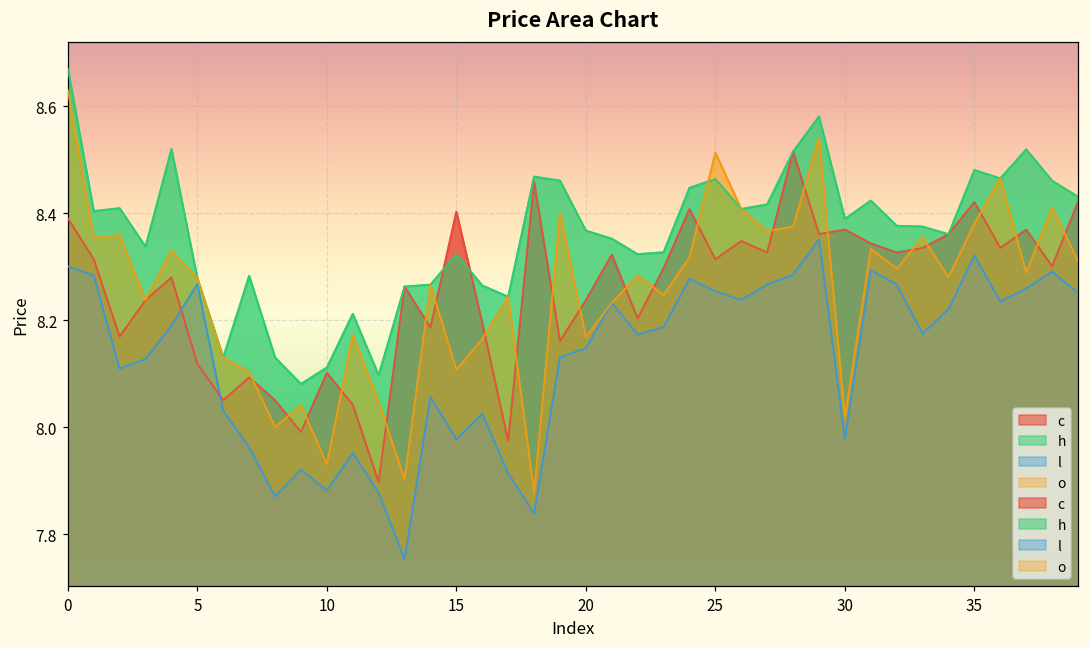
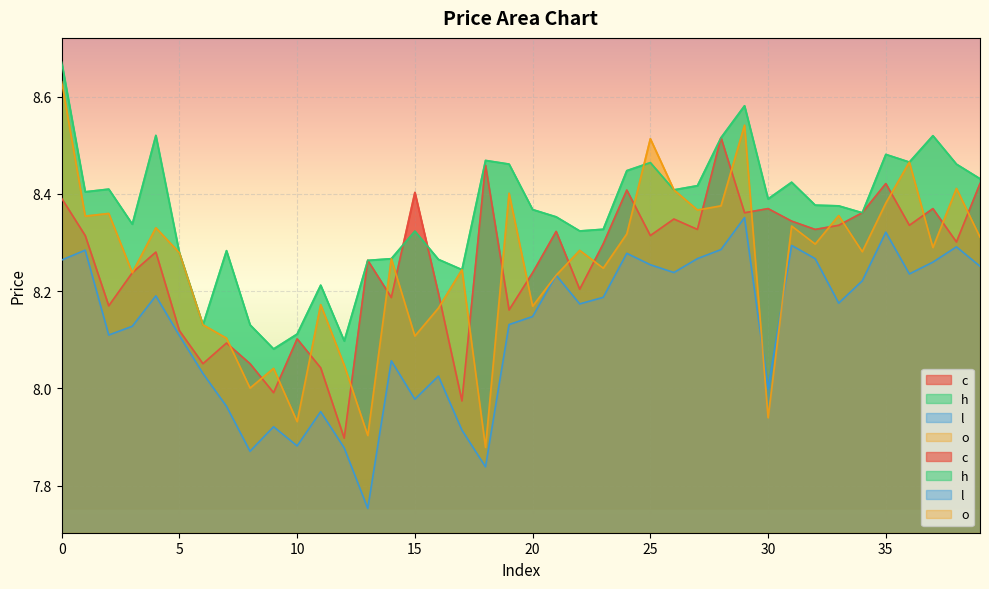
l, 0: 8.30 -> 8.26
l, 5: 8.27 -> 8.11
l, 30: 7.98 -> 8.00
o, 30: 8.02 -> 7.94
